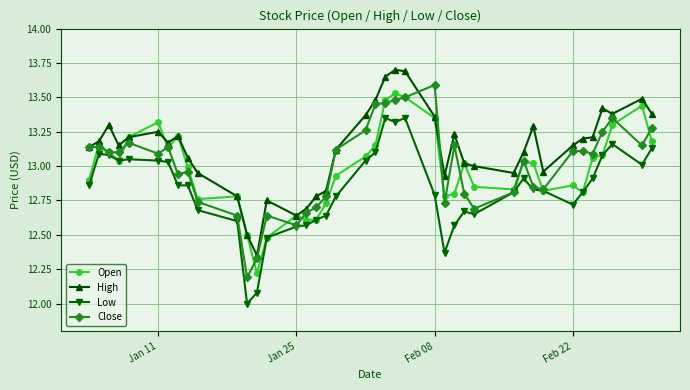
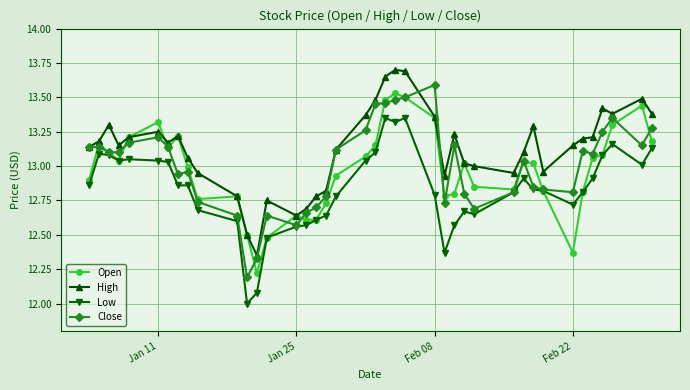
Close, Jan 11: 13.09 -> 13.21
Open, Feb 22: 12.86 -> 12.37
Close, Feb 22: 13.11 -> 12.81
